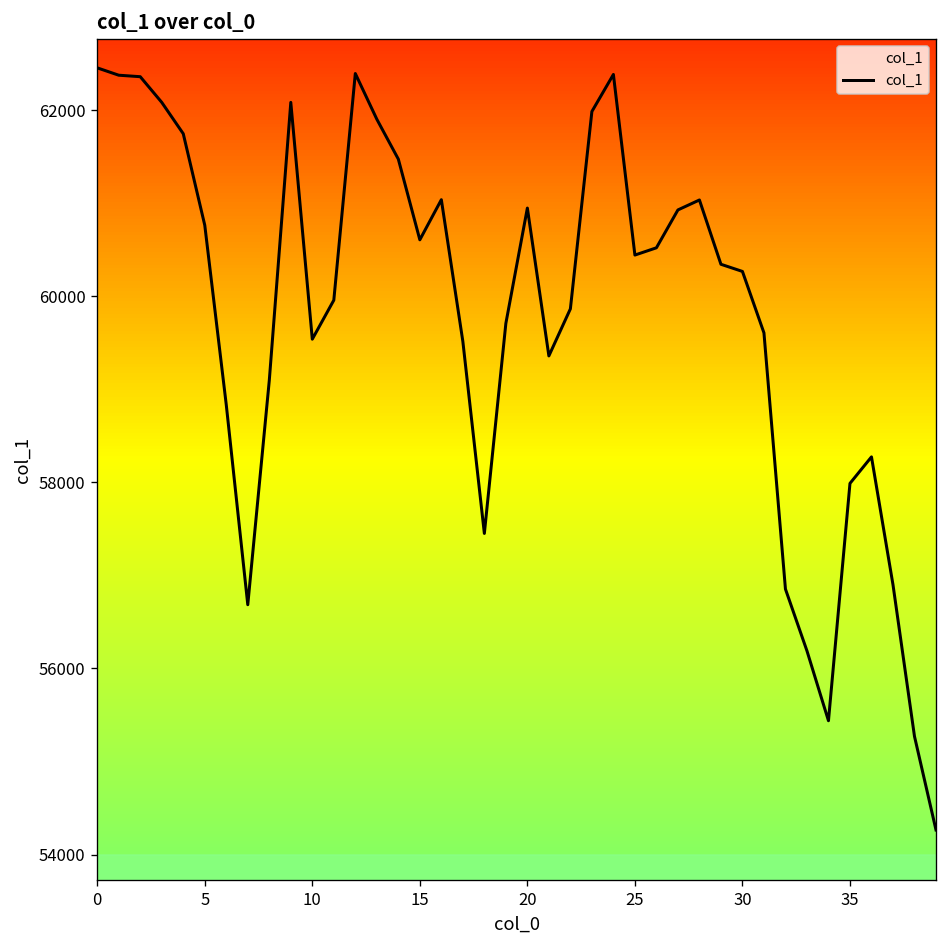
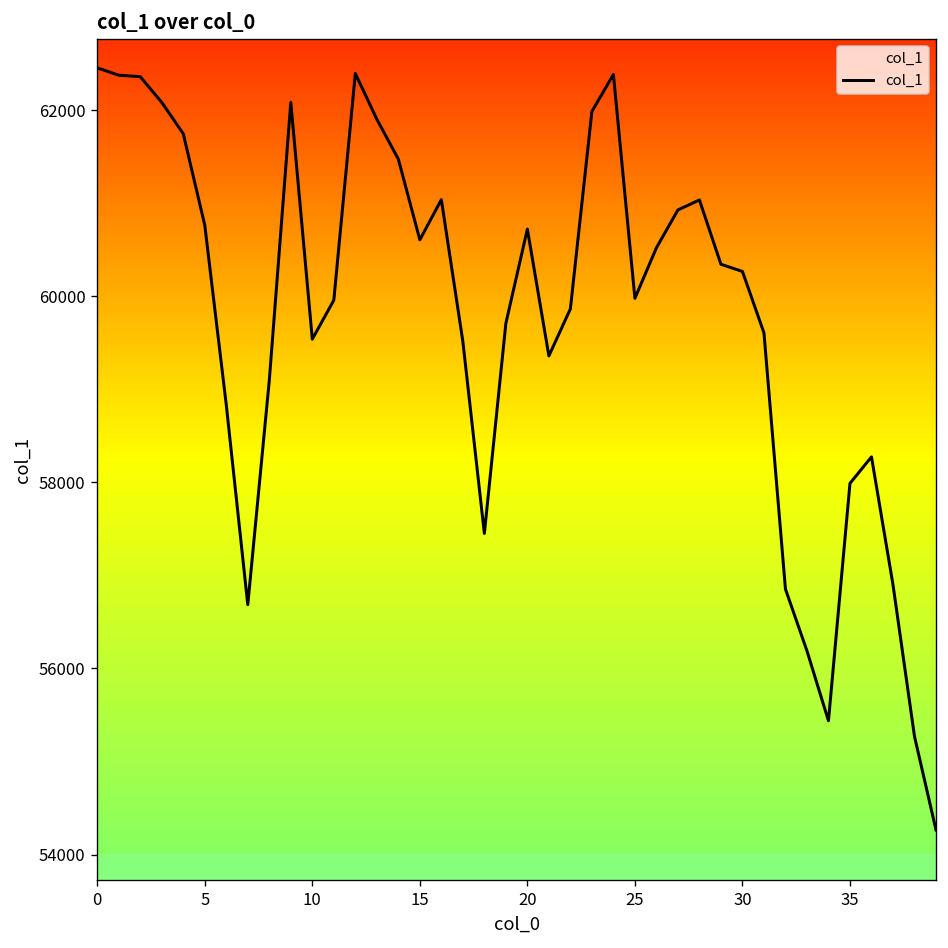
20: 60900 -> 60700
25: 60400 -> 60000
